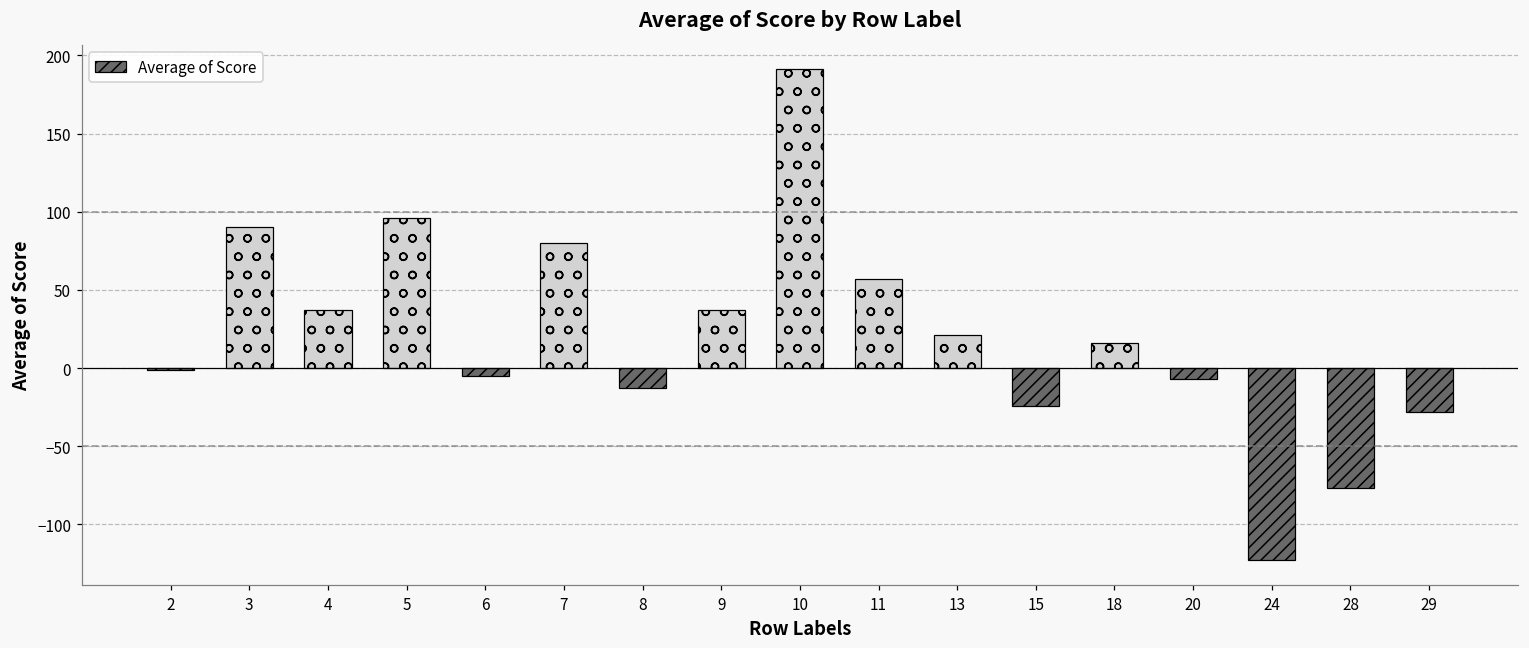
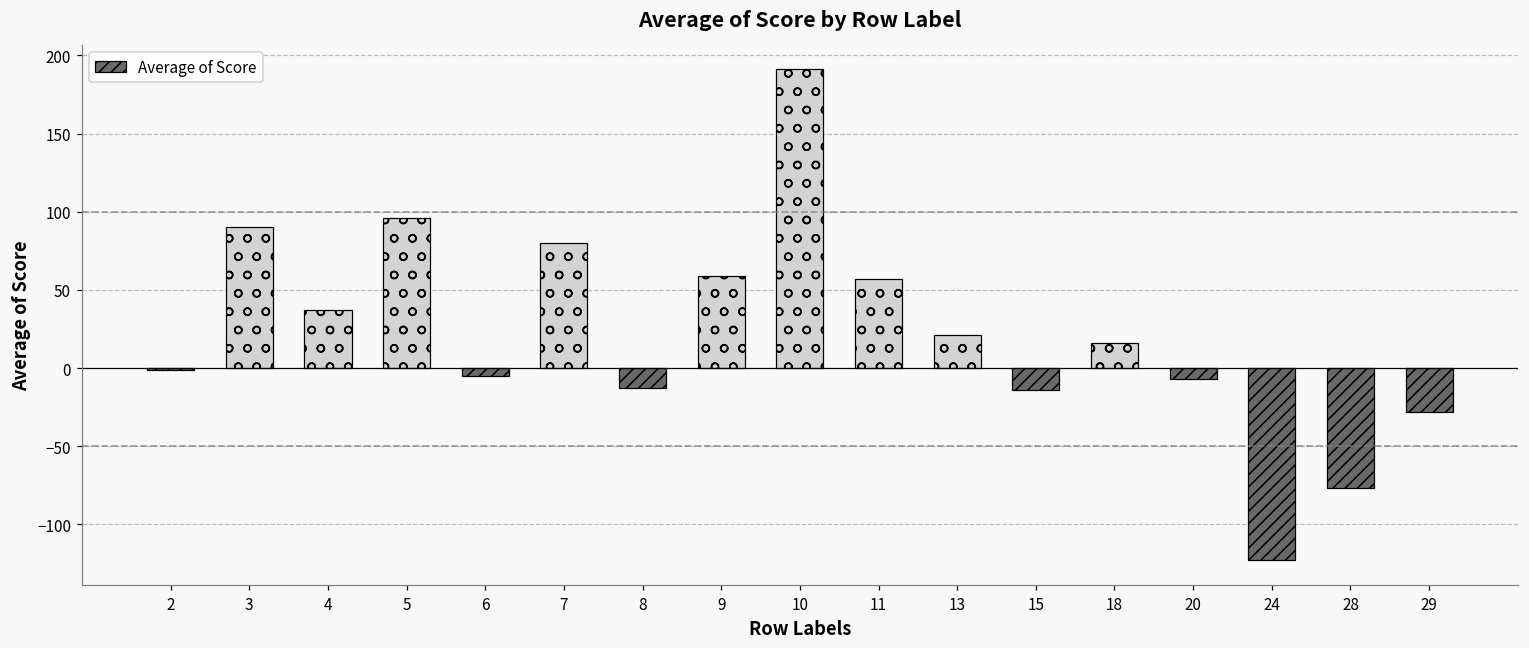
9: 37 -> 59
15: -24 -> -14
